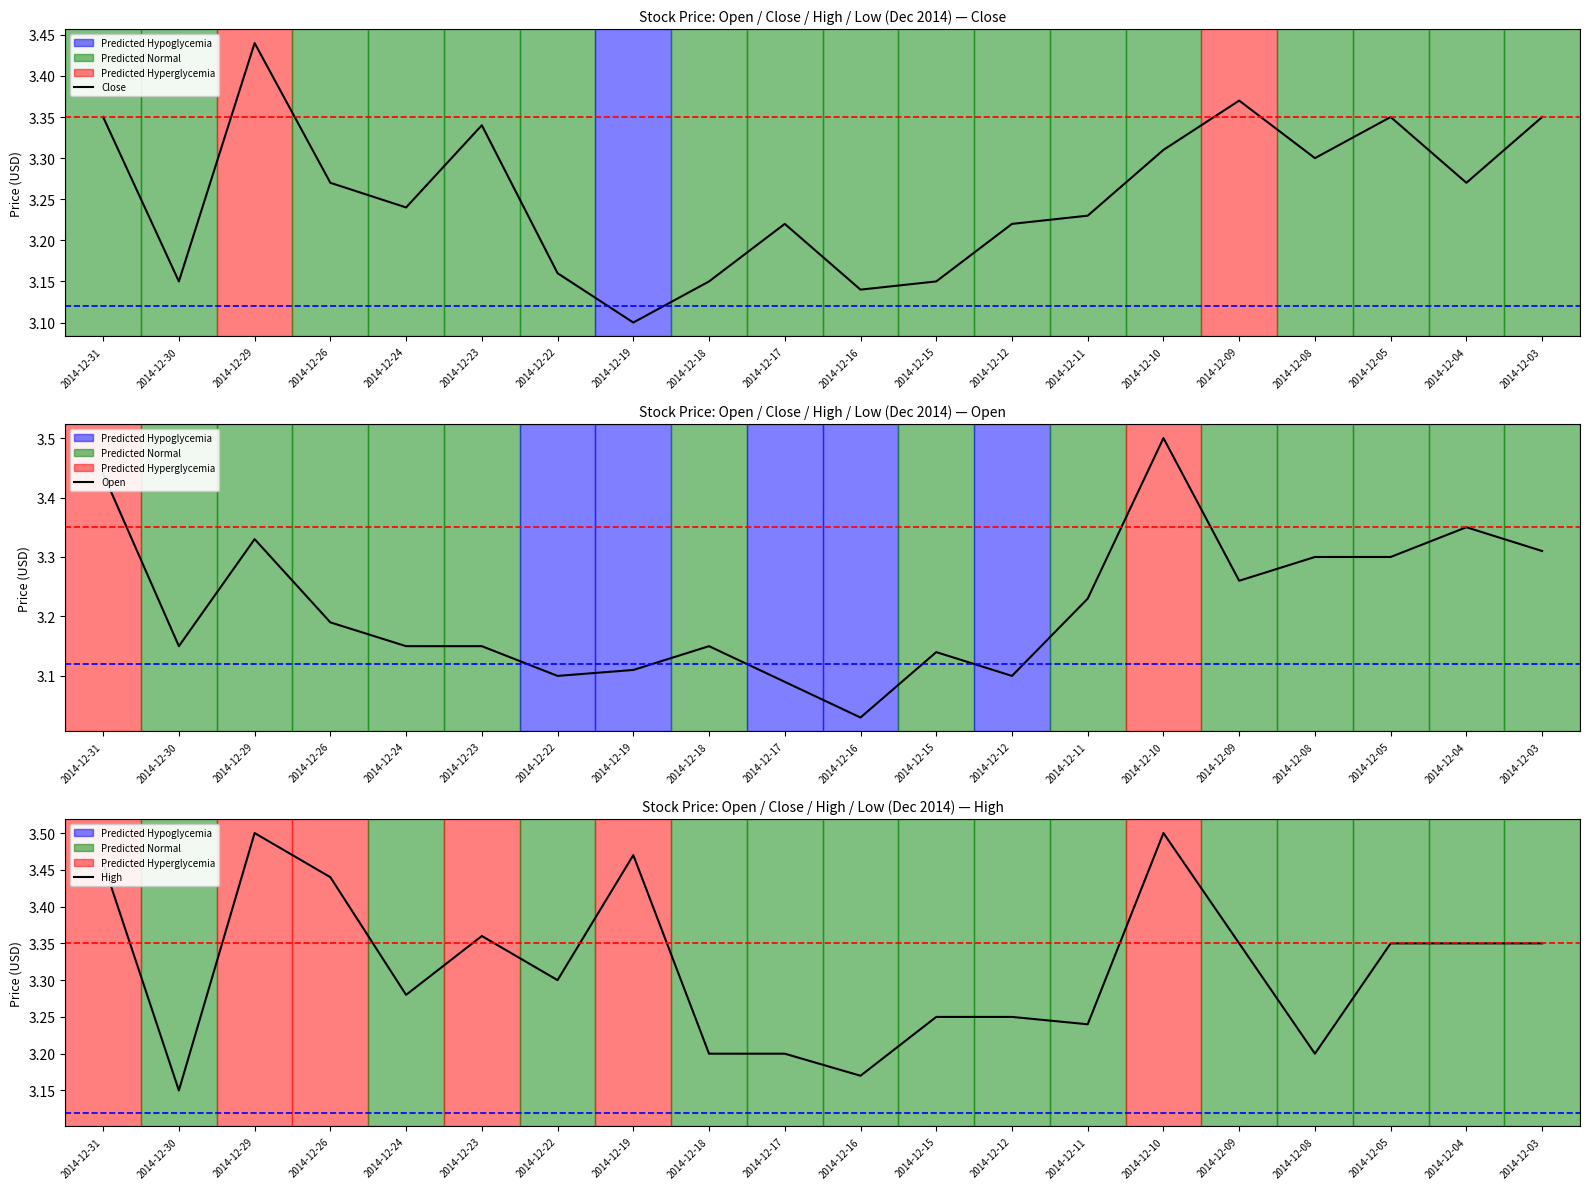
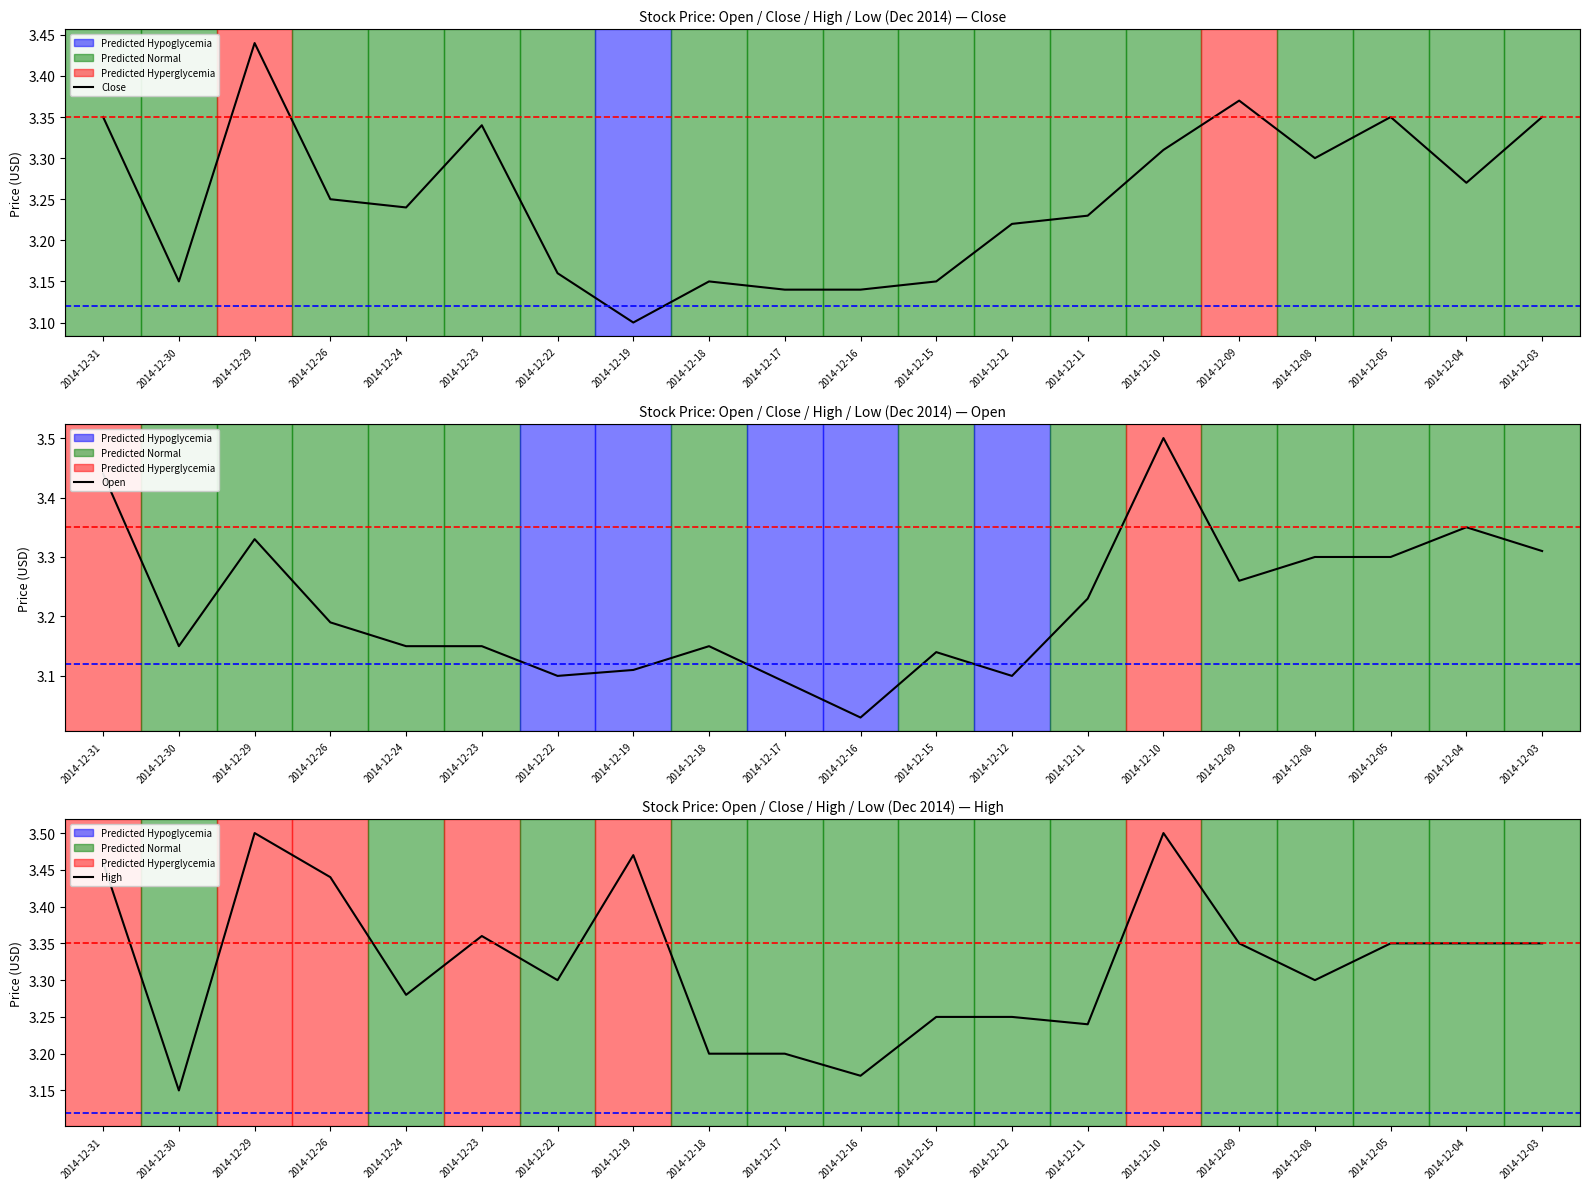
Stock Price: Open / Close / High / Low (Dec 2014) — Close, 2014-12-26: 3.27 -> 3.25
Stock Price: Open / Close / High / Low (Dec 2014) — Close, 2014-12-17: 3.22 -> 3.14
Stock Price: Open / Close / High / Low (Dec 2014) — High, 2014-12-08: 3.2 -> 3.3
